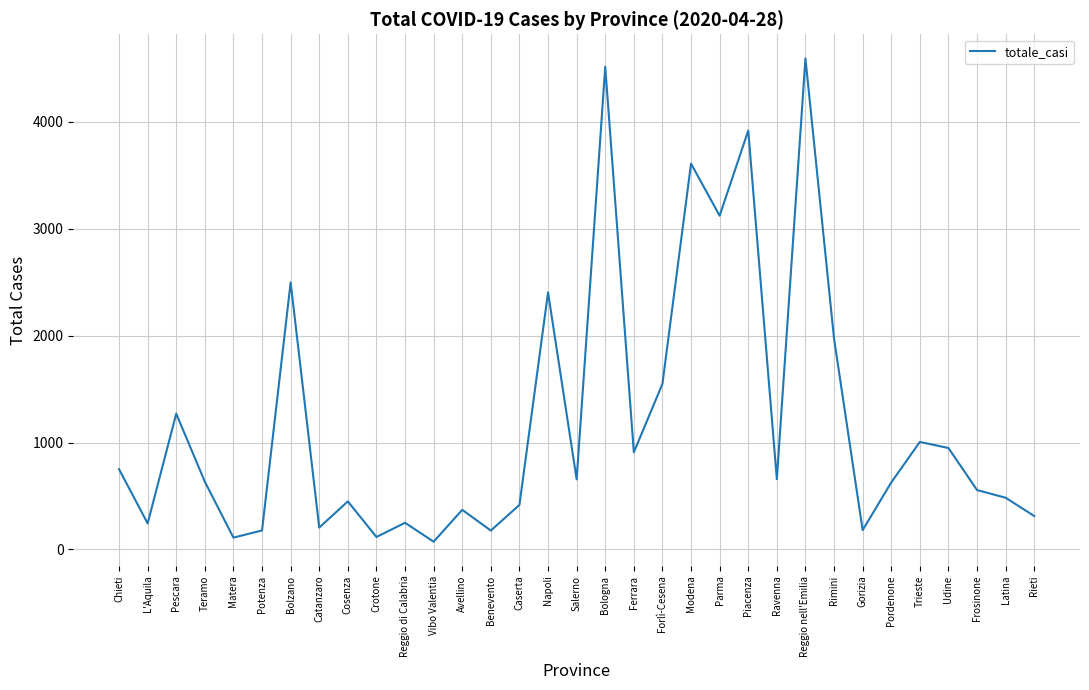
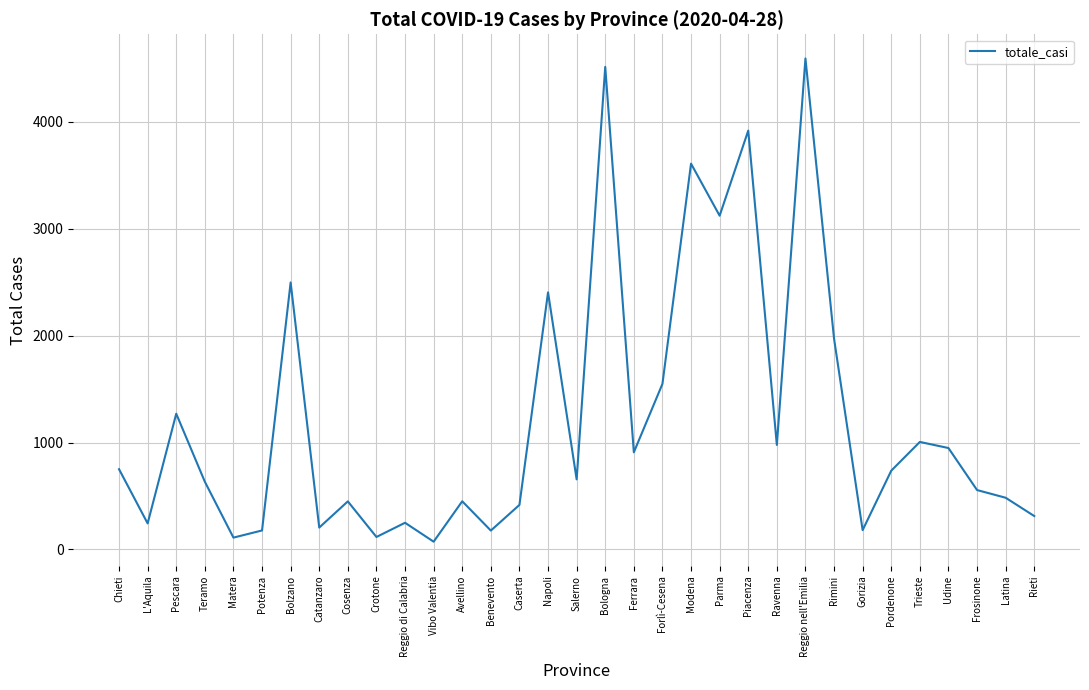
Avellino: 370 -> 450
Ravenna: 660 -> 980
Pordenone: 630 -> 740
